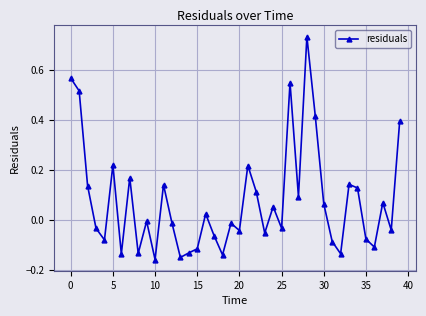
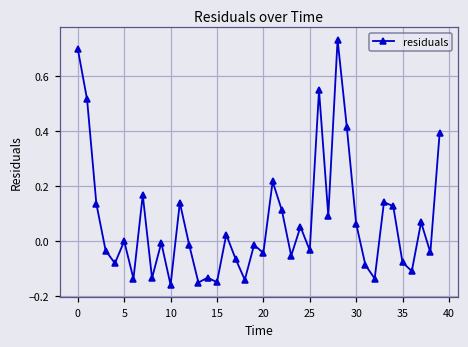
0: 0.57 -> 0.70
5: 0.22 -> 0.00
15: -0.12 -> -0.15
